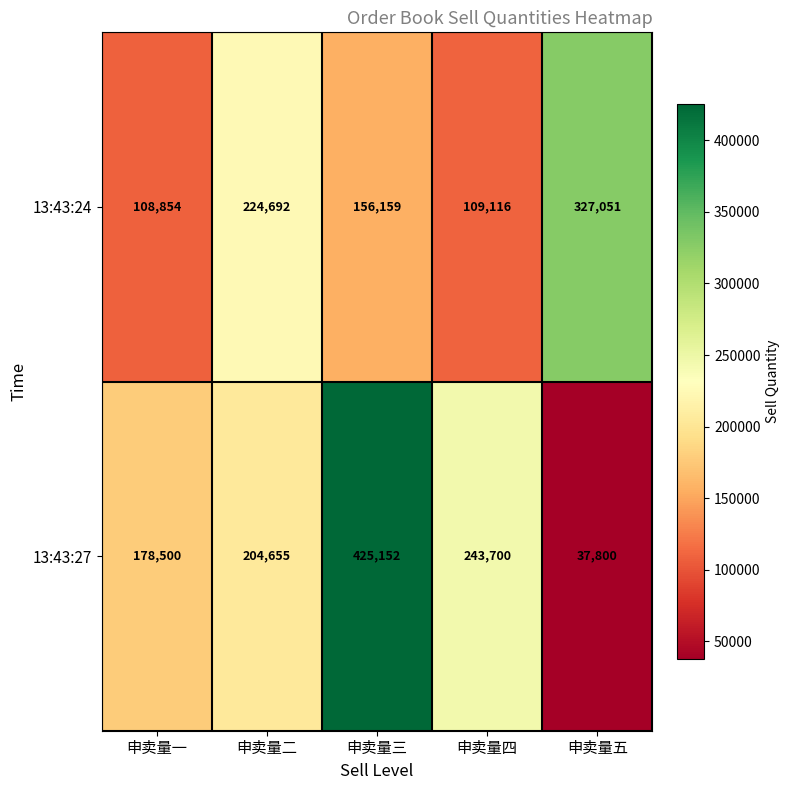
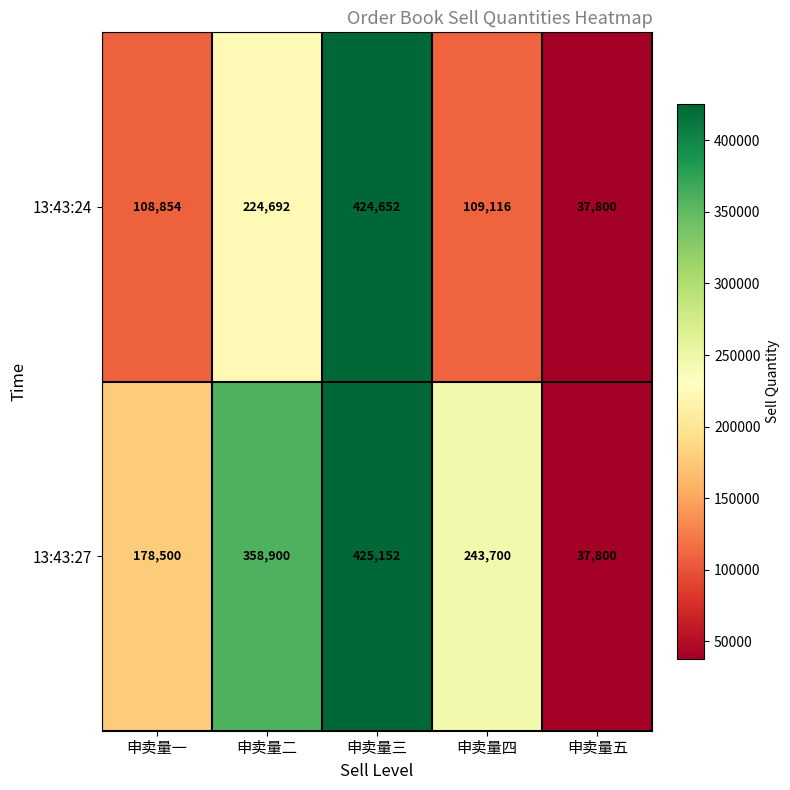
13:43:24, 申卖量三: 156,159 -> 424,652
13:43:24, 申卖量五: 327,051 -> 37,800
13:43:27, 申卖量二: 204,655 -> 358,900
